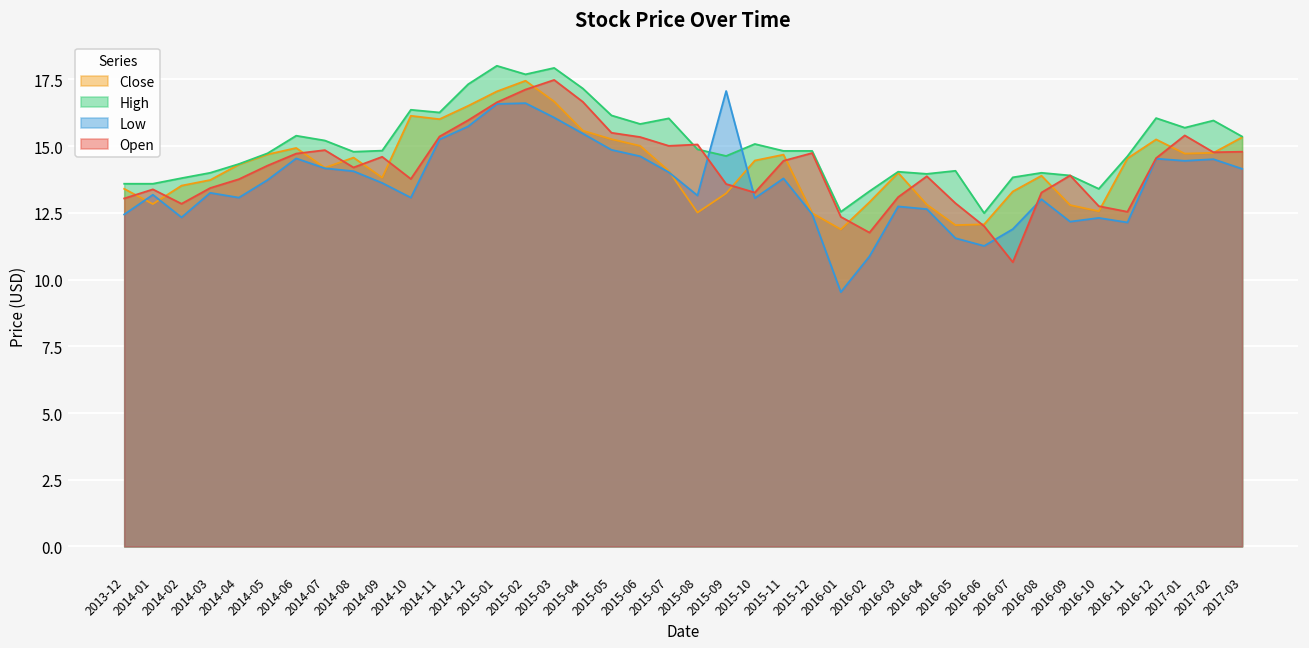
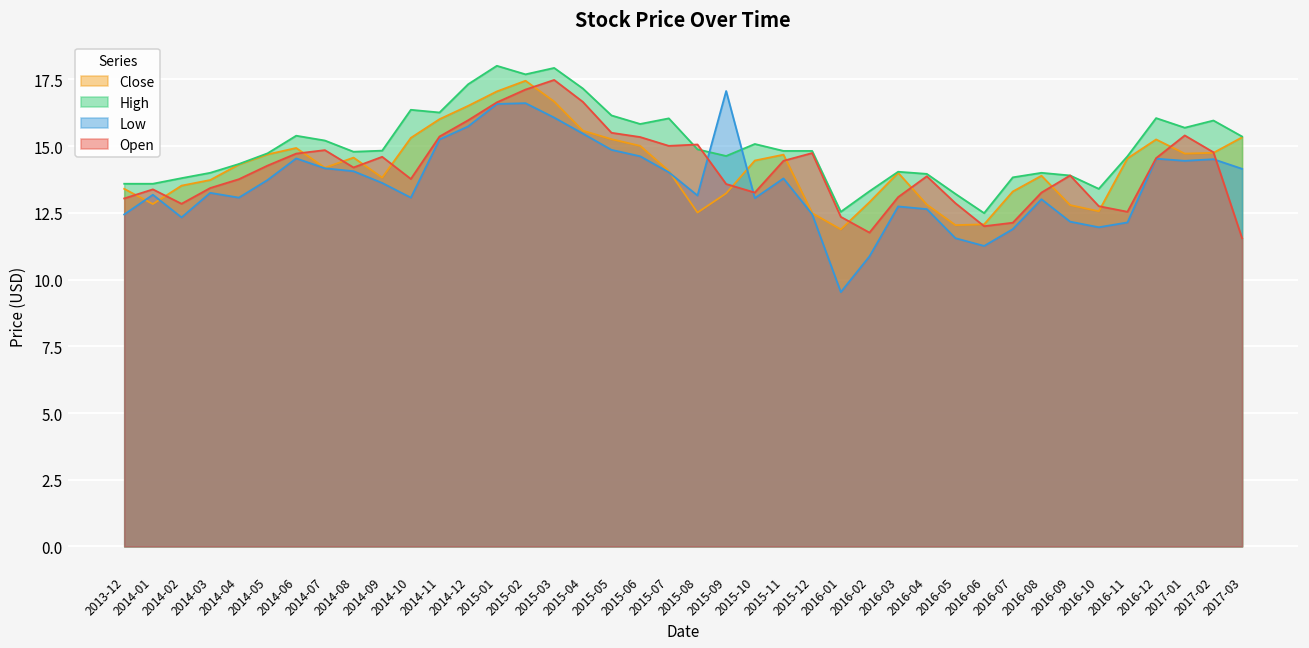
Close, 2014-10: 16.1 -> 15.3
High, 2016-05: 14.1 -> 13.2
Open, 2016-07: 10.7 -> 12.1
Low, 2016-10: 12.3 -> 12.0
Open, 2017-03: 14.8 -> 11.5
